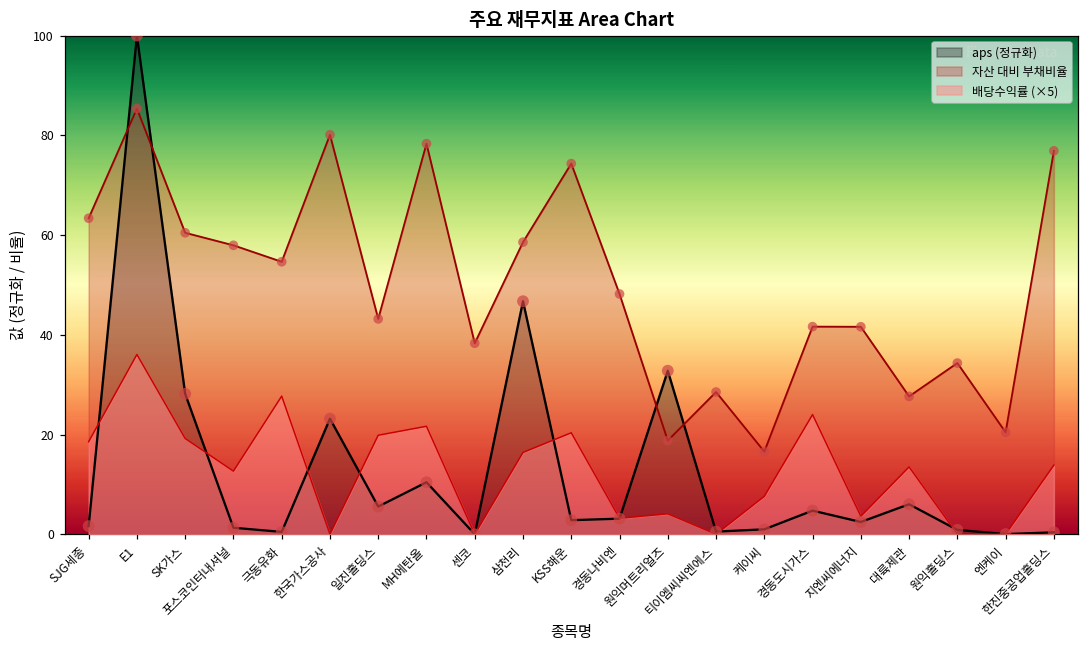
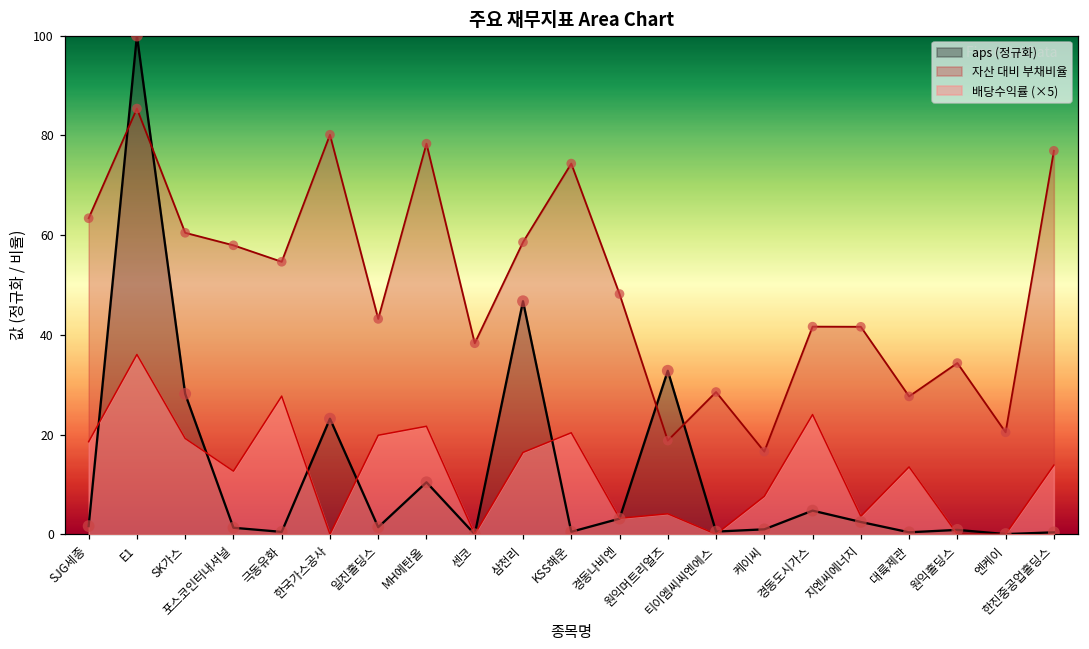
aps (정규화), 일진홀딩스: 6 -> 1
aps (정규화), KSS해운: 3 -> 0
aps (정규화), 대륙제관: 6 -> 0
